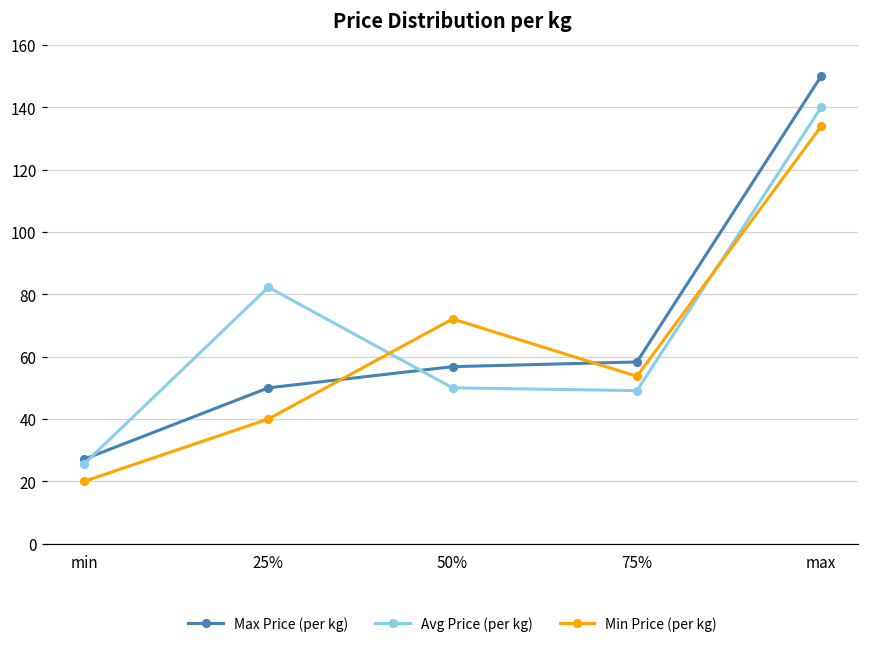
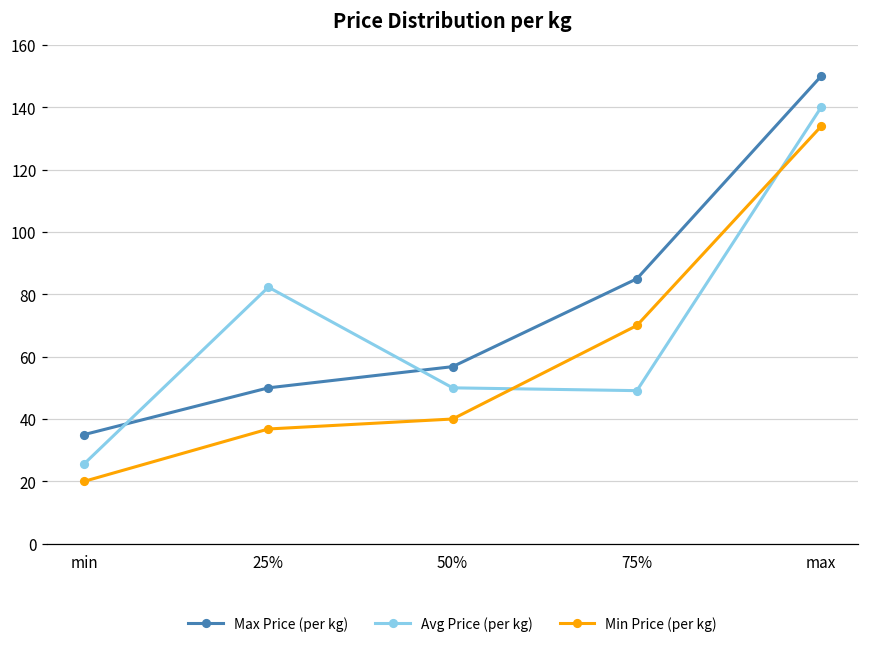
Max Price (per kg), min: 27 -> 35
Min Price (per kg), 25%: 40 -> 37
Min Price (per kg), 50%: 72 -> 40
Max Price (per kg), 75%: 58 -> 85
Min Price (per kg), 75%: 54 -> 70
